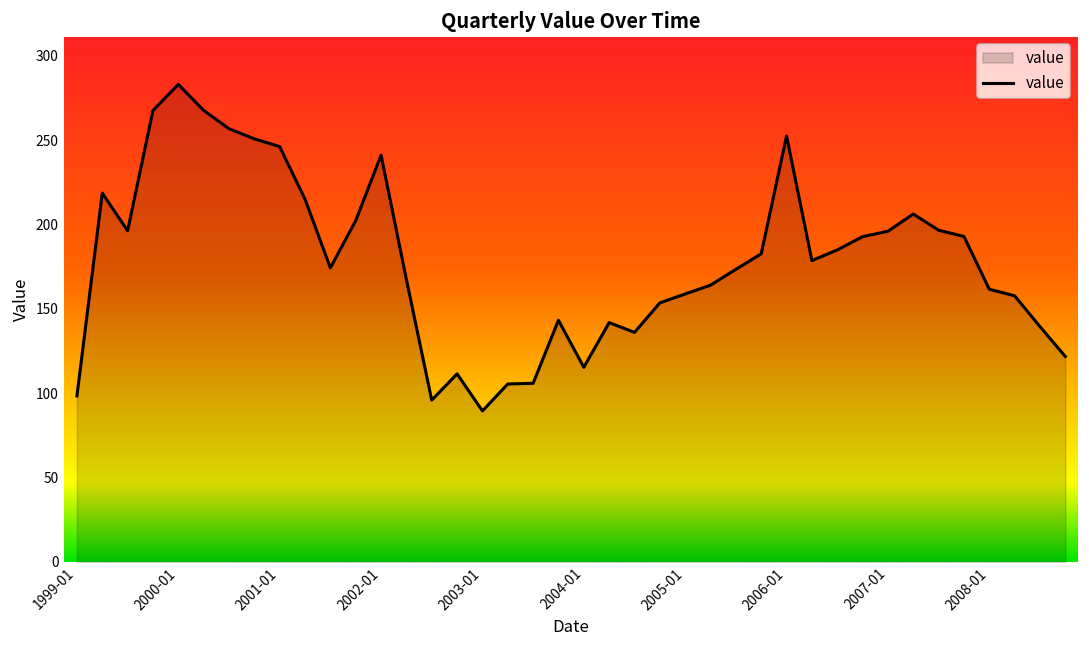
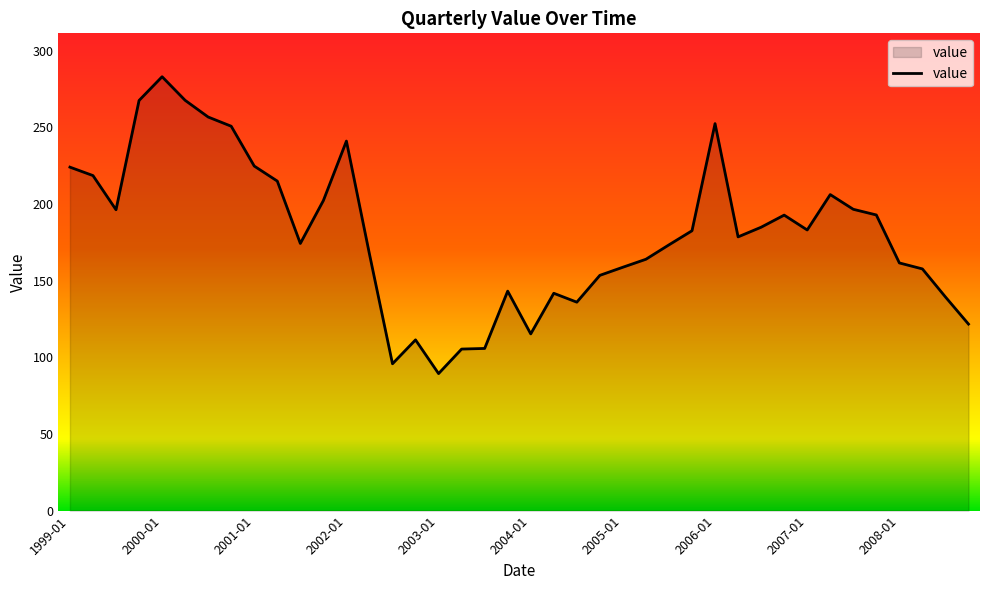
1999-01: 98 -> 224
2001-01: 246 -> 225
2007-01: 196 -> 183
